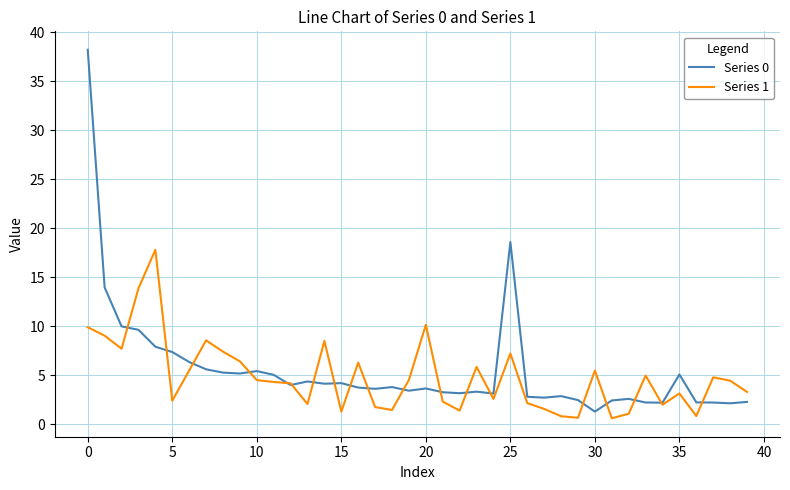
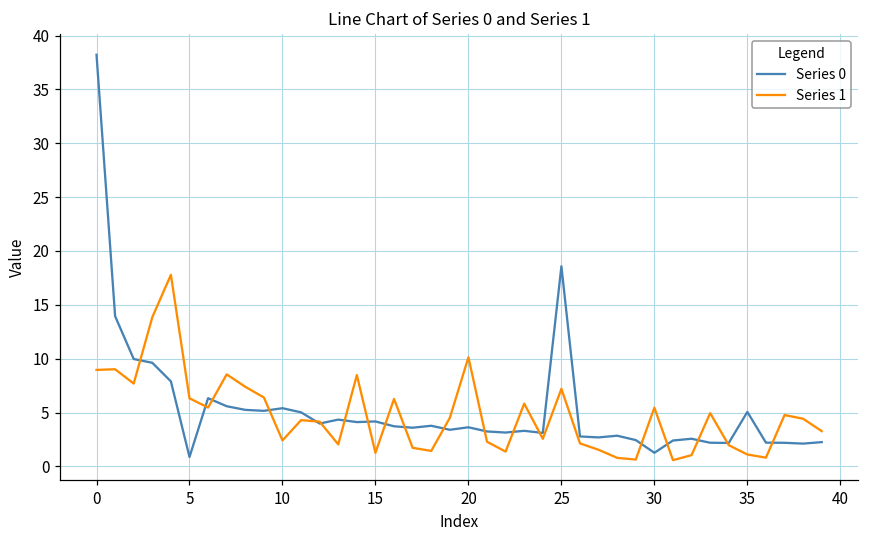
Series 1, 0: 10 -> 9
Series 0, 5: 7 -> 1
Series 1, 5: 2 -> 6
Series 1, 10: 4 -> 2
Series 1, 35: 3 -> 1
